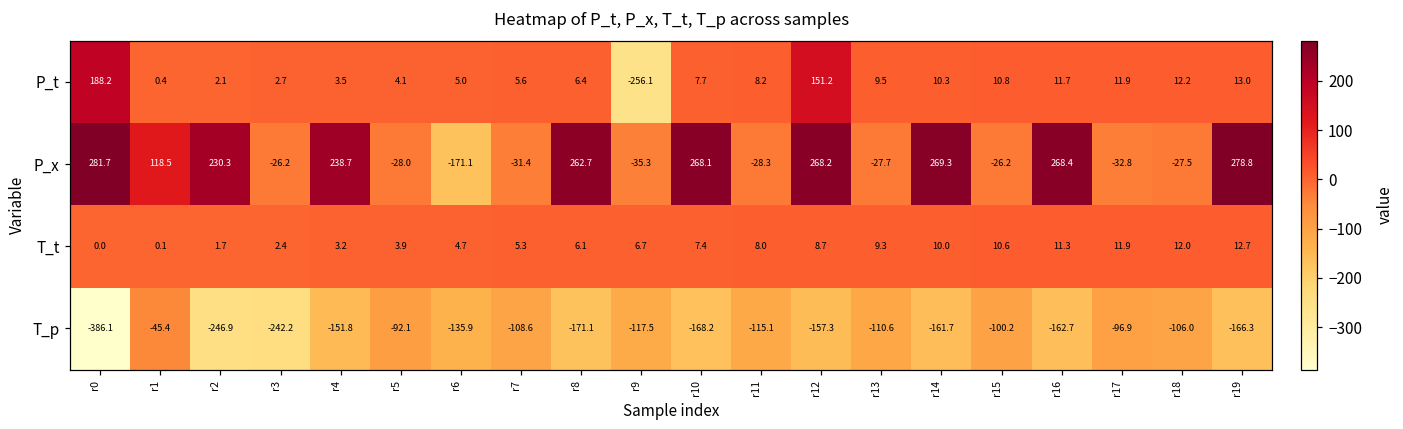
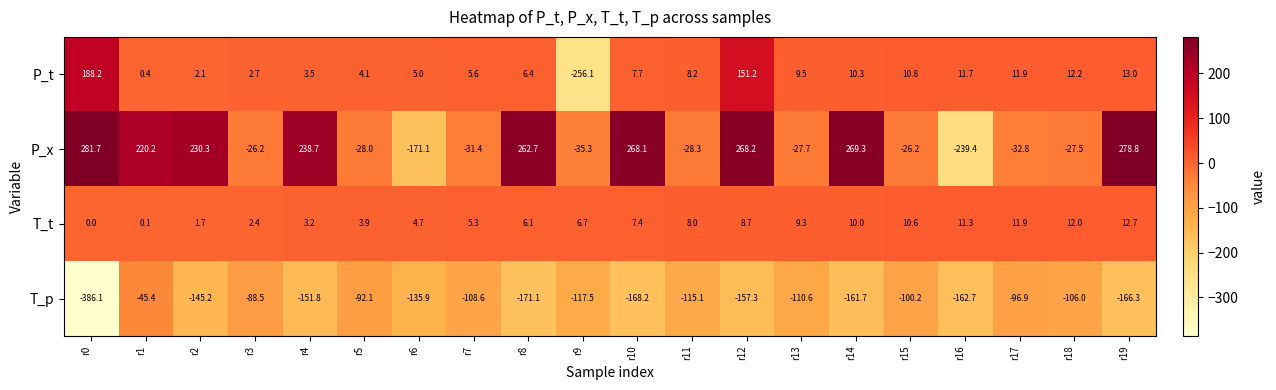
P_x, r1: 118.5 -> 220.2
P_x, r16: 268.4 -> -239.4
T_p, r2: -246.9 -> -145.2
T_p, r3: -242.2 -> -88.5
